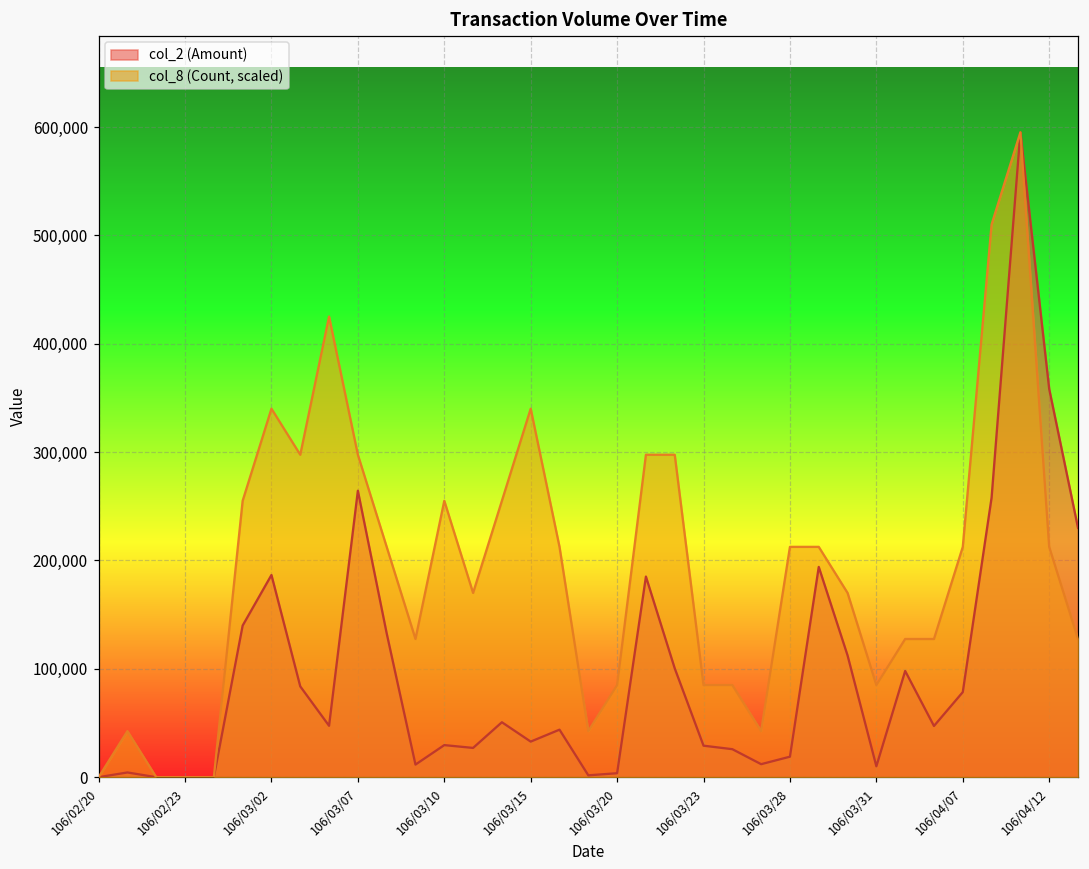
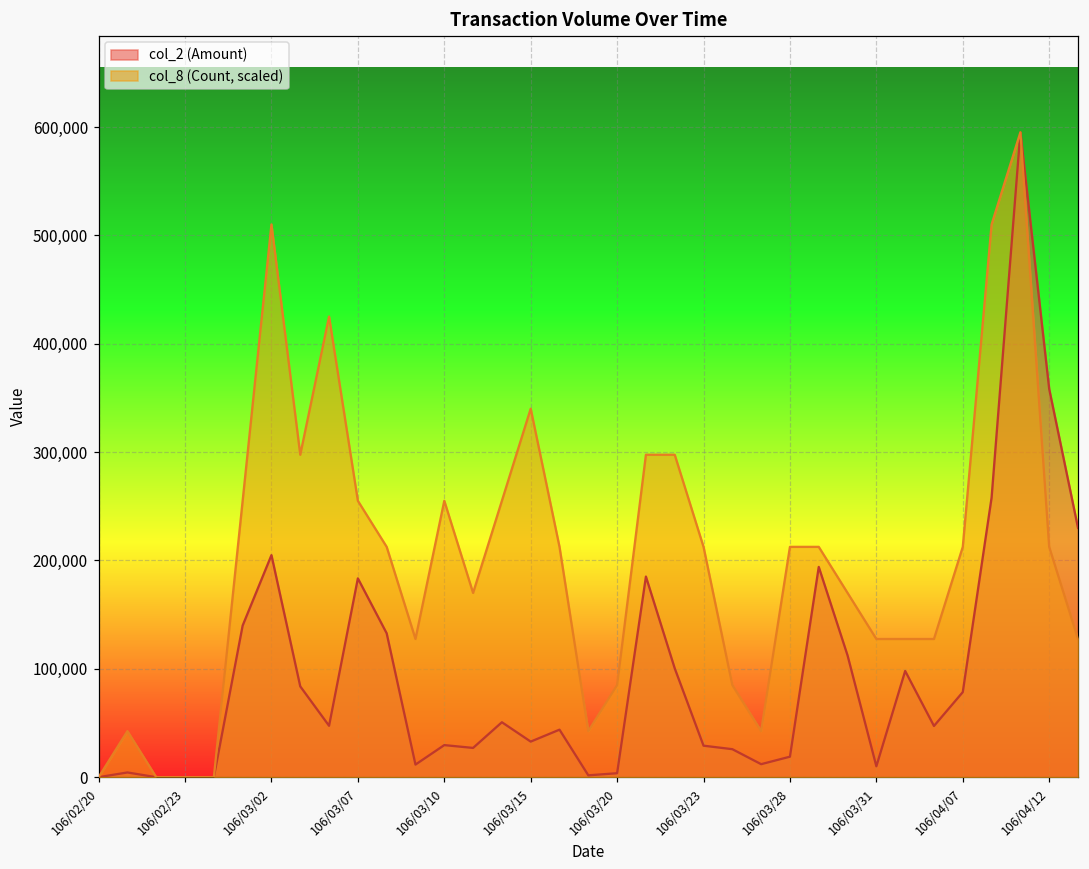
col_2 (Amount), 106/03/02: 190,000 -> 200,000
col_8 (Count, scaled), 106/03/02: 340,000 -> 510,000
col_2 (Amount), 106/03/07: 260,000 -> 180,000
col_8 (Count, scaled), 106/03/07: 300,000 -> 260,000
col_8 (Count, scaled), 106/03/23: 90,000 -> 210,000
col_8 (Count, scaled), 106/03/31: 90,000 -> 130,000
